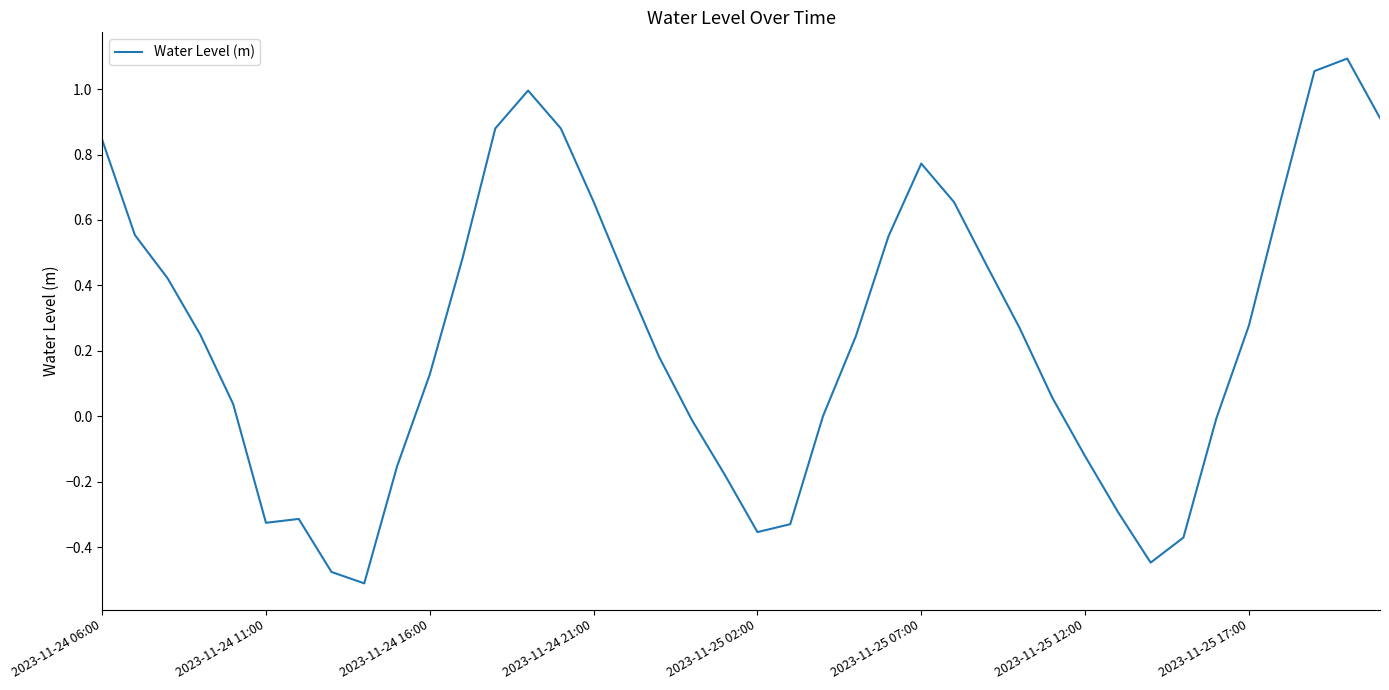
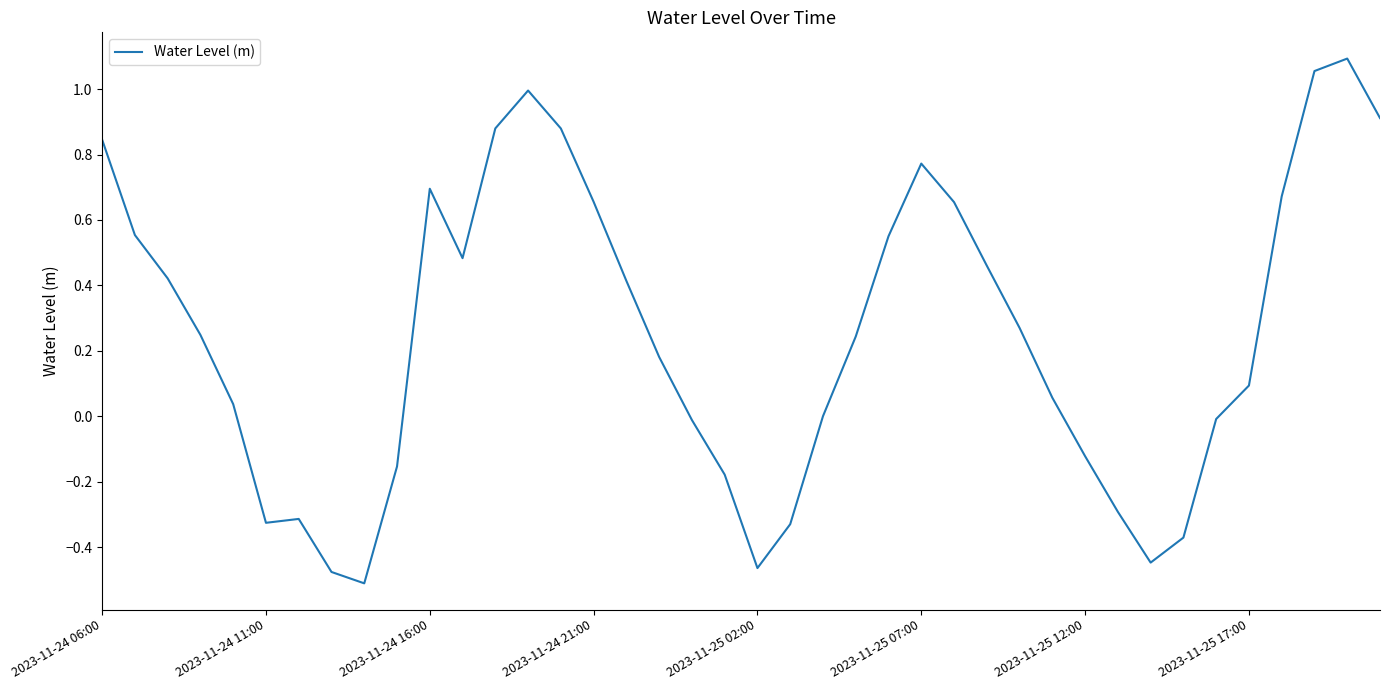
2023-11-24 16:00: 0.13 -> 0.70
2023-11-25 02:00: -0.35 -> -0.46
2023-11-25 17:00: 0.28 -> 0.09
